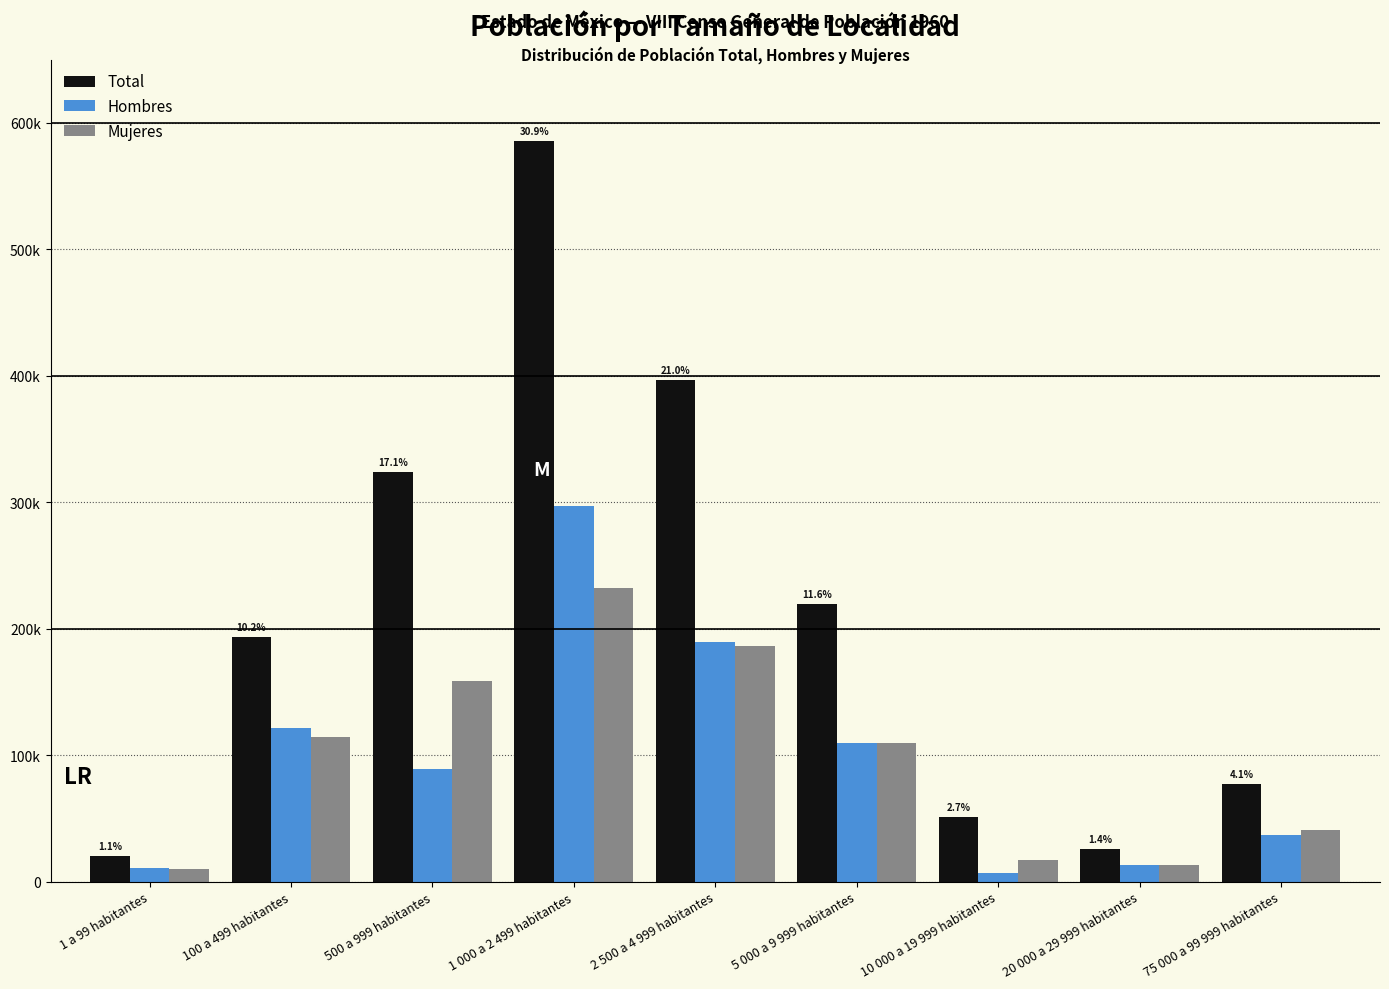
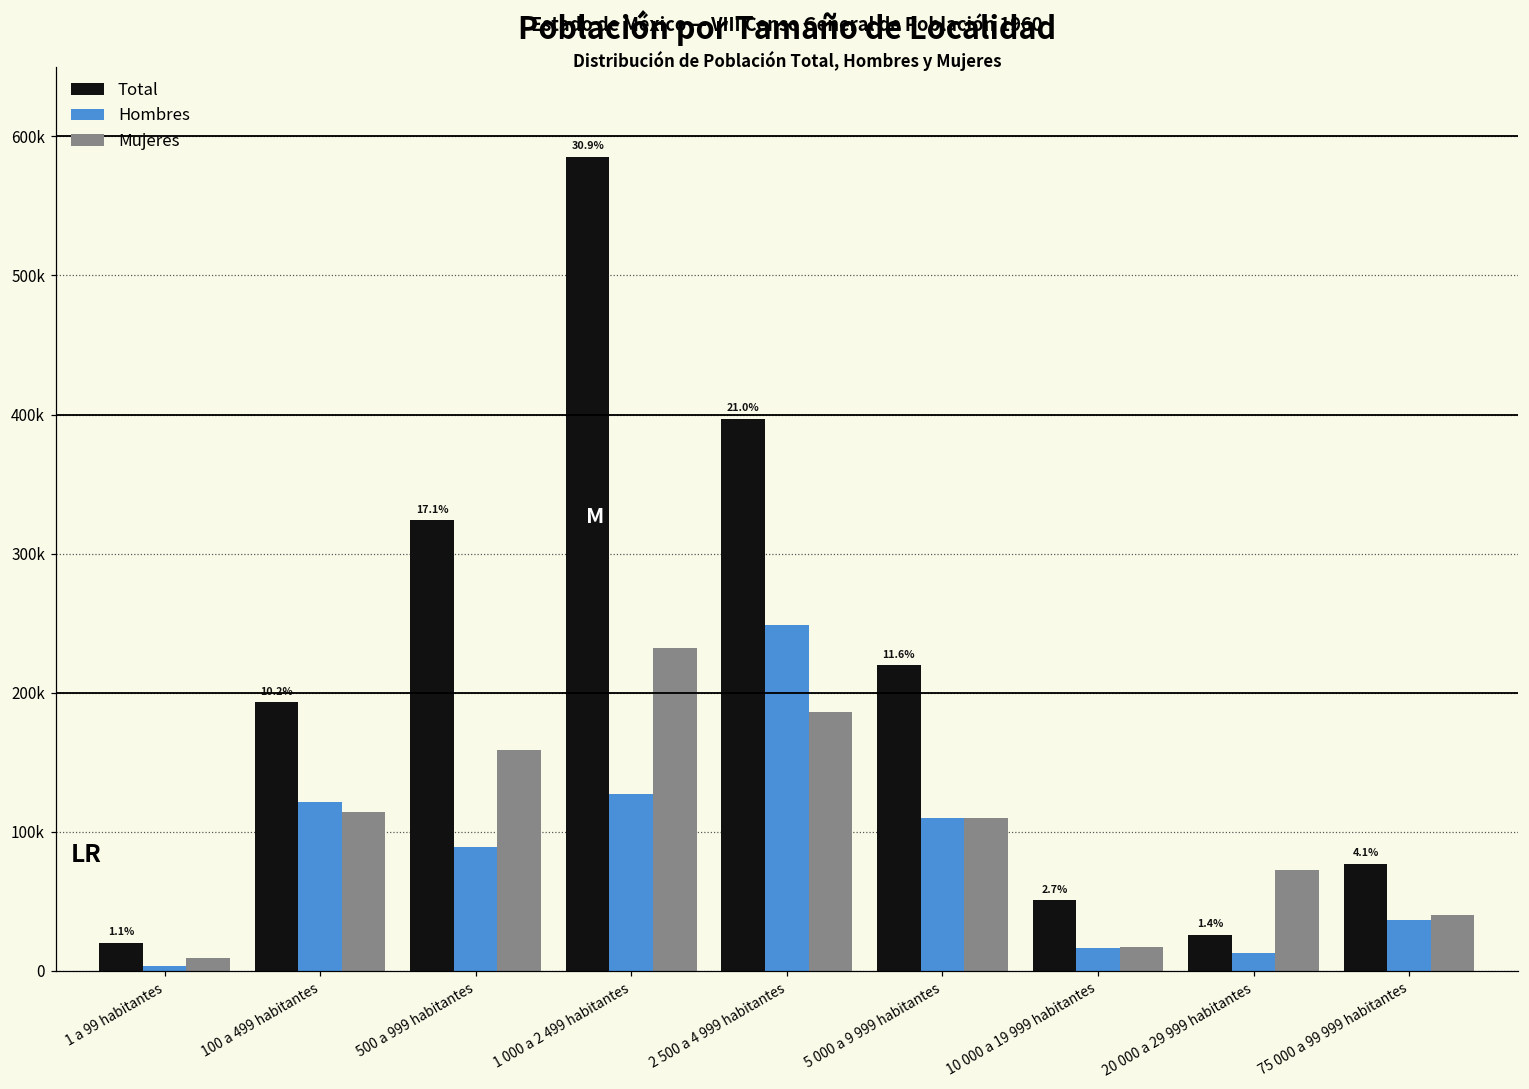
Hombres, 1 a 99 habitantes: 10000 -> 4000
Hombres, 1 000 a 2 499 habitantes: 297000 -> 127000
Hombres, 2 500 a 4 999 habitantes: 190000 -> 248000
Hombres, 10 000 a 19 999 habitantes: 7000 -> 17000
Mujeres, 20 000 a 29 999 habitantes: 13000 -> 73000
